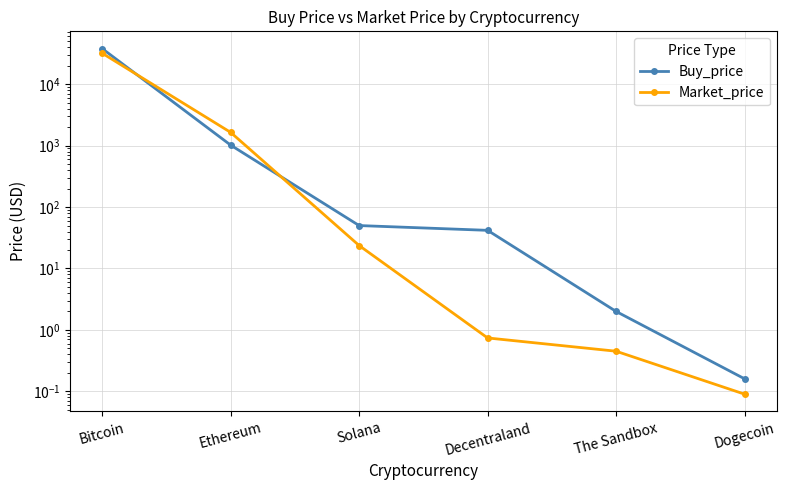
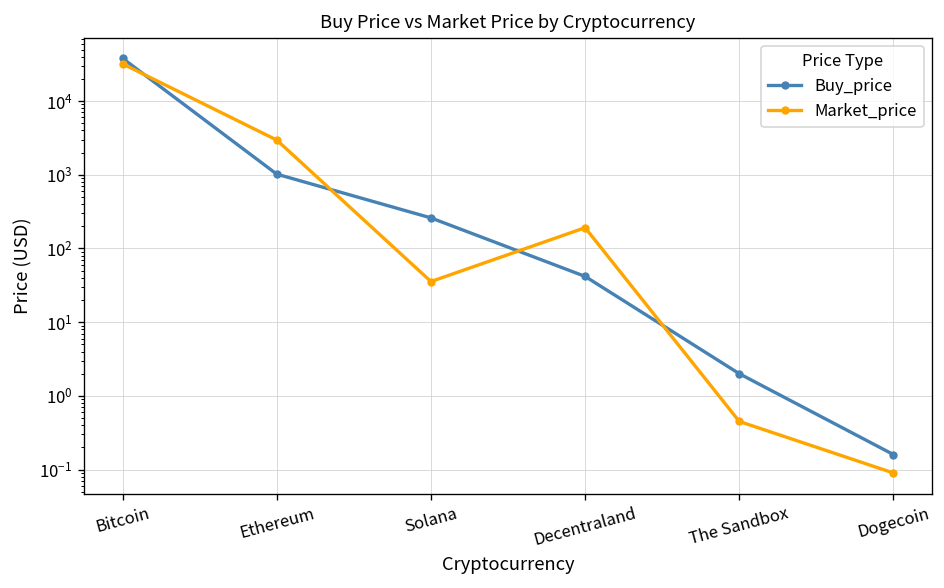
Market_price, Ethereum: 1600 -> 3000
Buy_price, Solana: 50 -> 260
Market_price, Solana: 24 -> 40
Market_price, Decentraland: 0.7 -> 190
